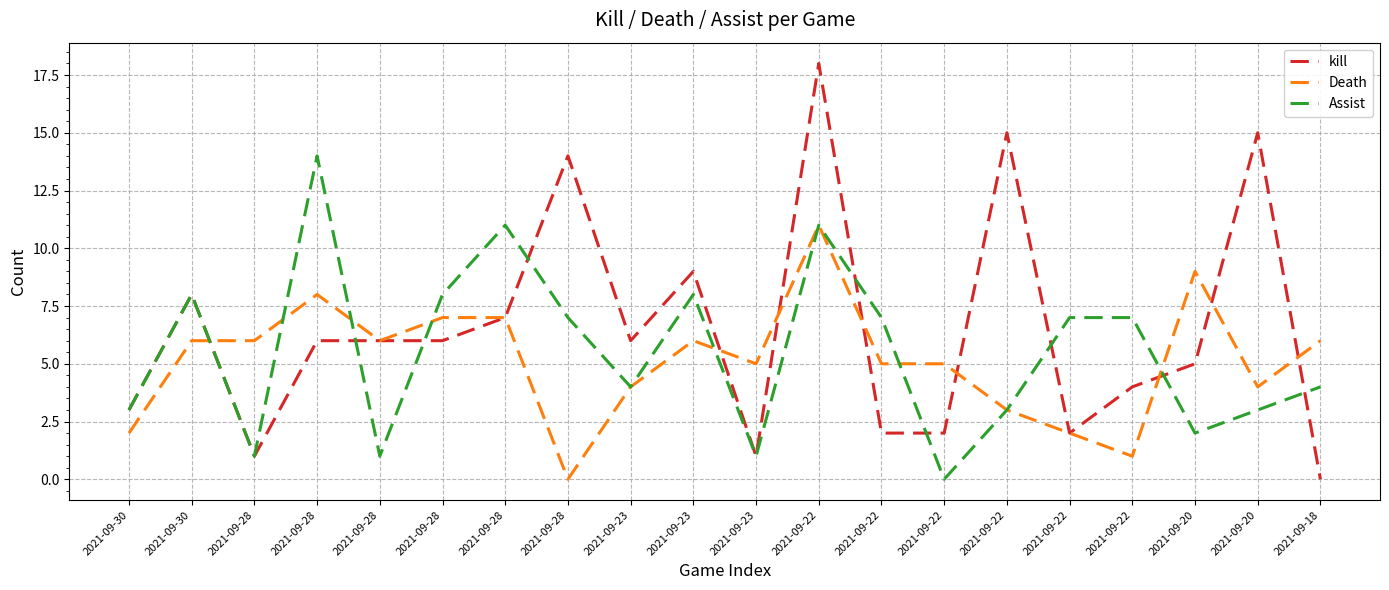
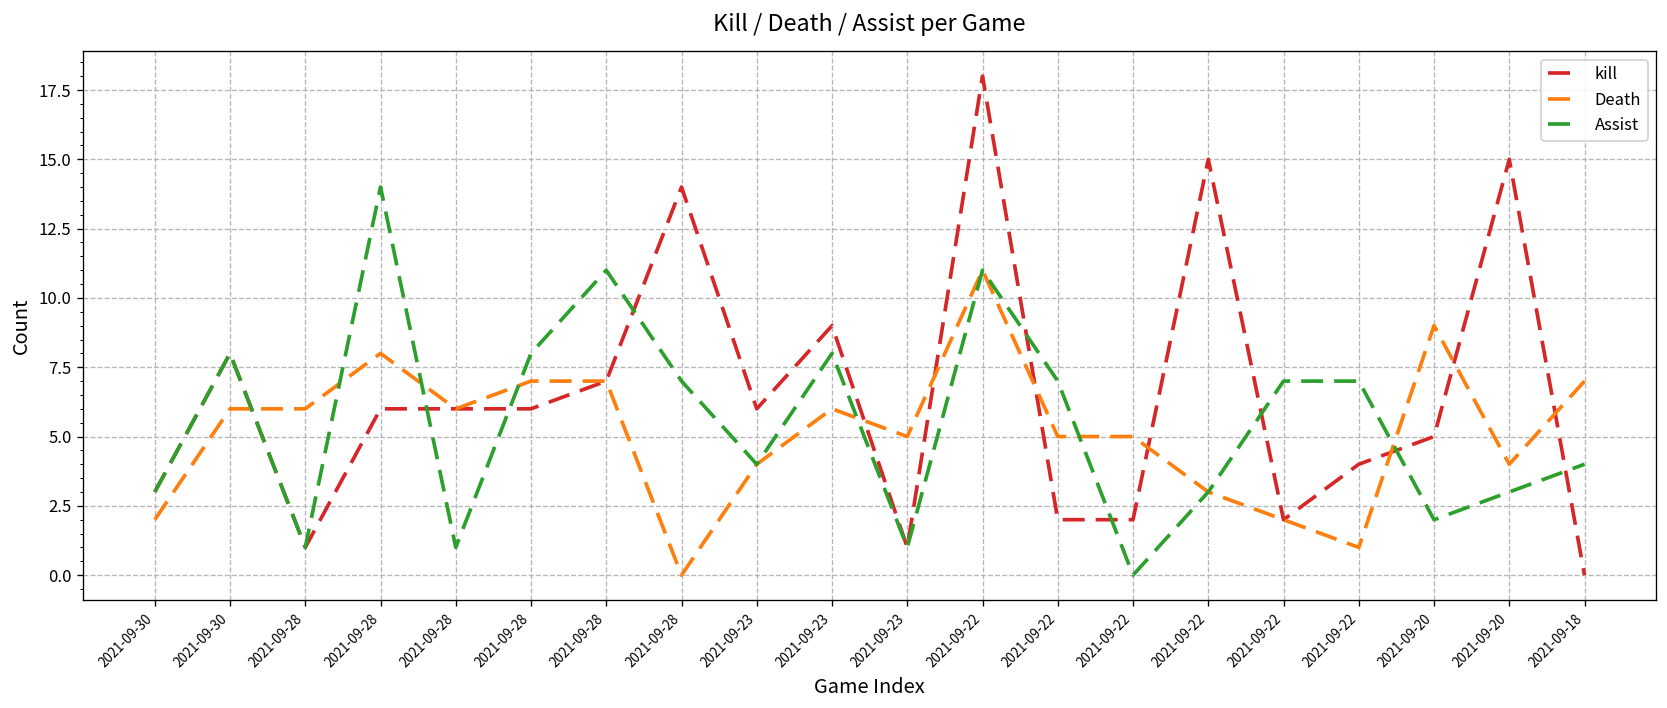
Death, 2021-09-18: 6 -> 7
